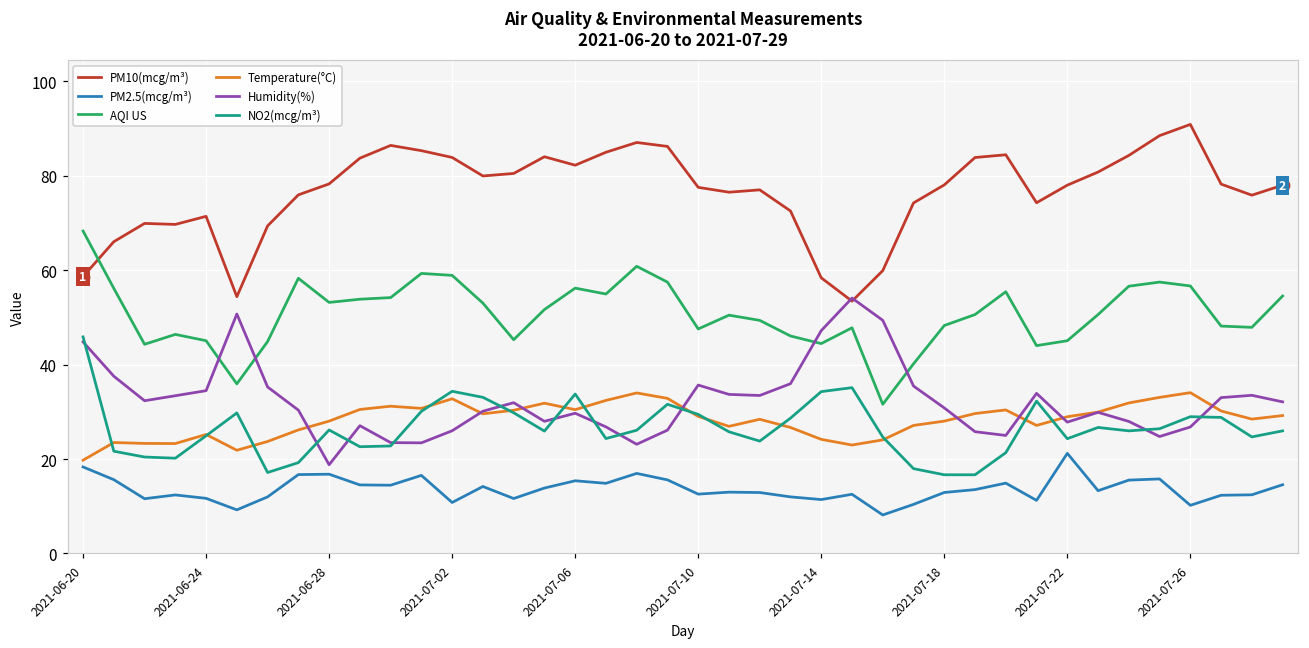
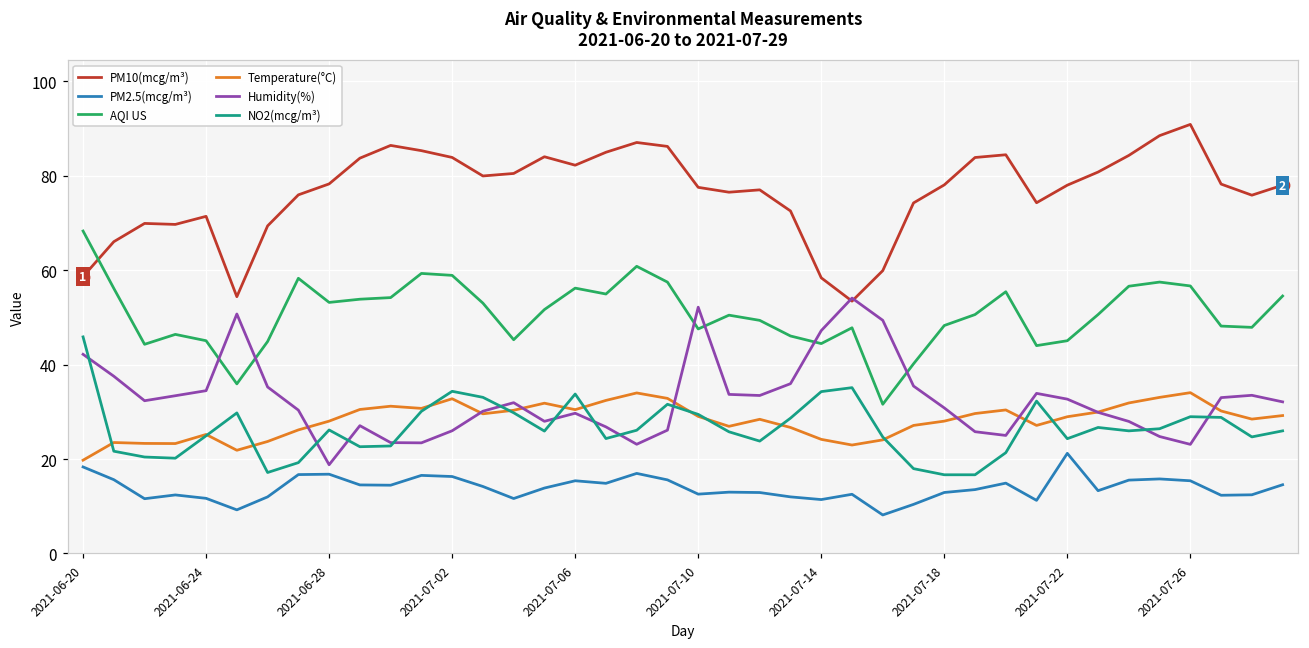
Humidity(%), 2021-06-20: 45 -> 42
PM2.5(mcg/m³), 2021-07-02: 11 -> 16
Humidity(%), 2021-07-10: 36 -> 52
Humidity(%), 2021-07-22: 28 -> 33
PM2.5(mcg/m³), 2021-07-26: 10 -> 15
Humidity(%), 2021-07-26: 27 -> 23
